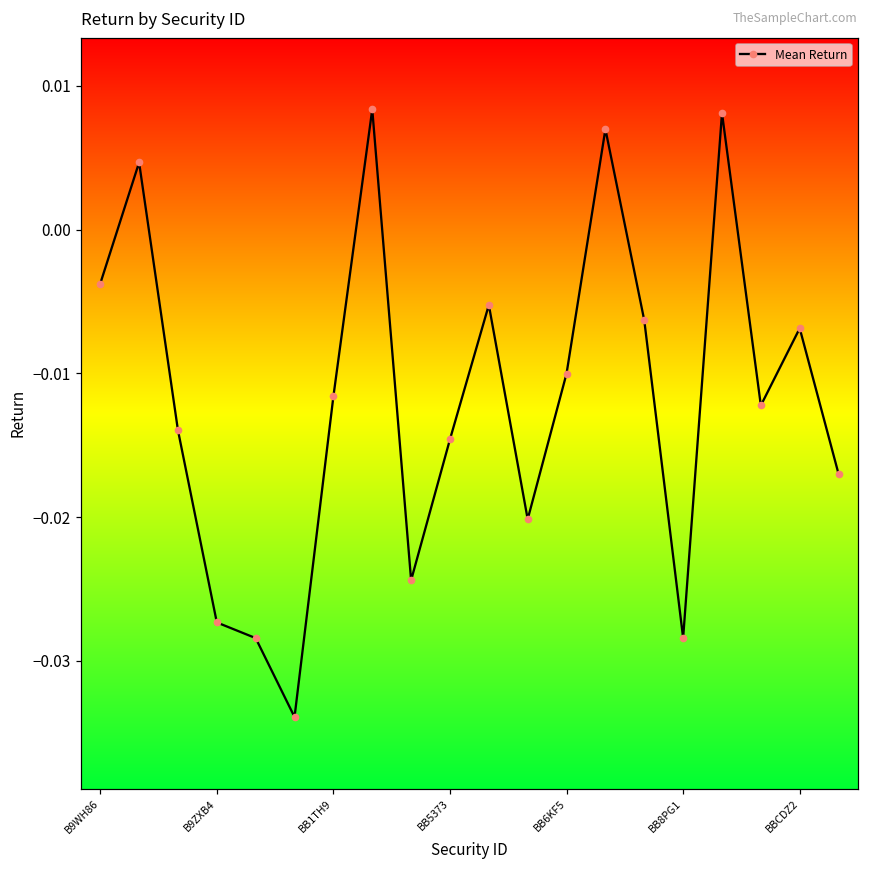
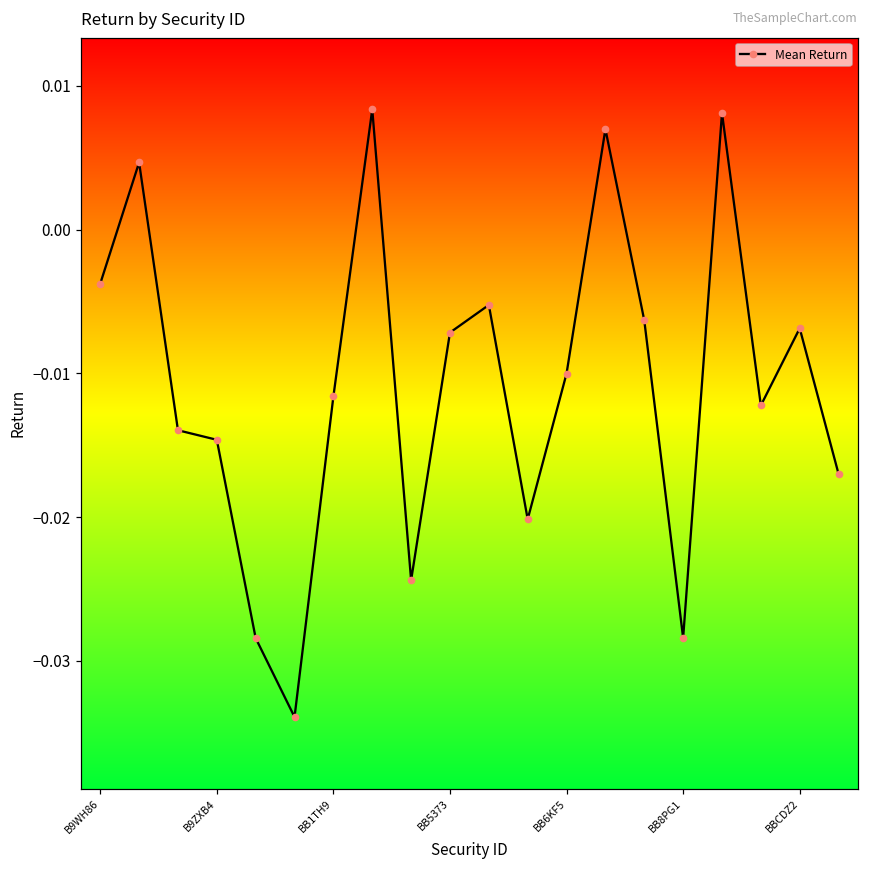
B9ZXB4: -0.0273 -> -0.0146
BB5373: -0.0146 -> -0.0072
